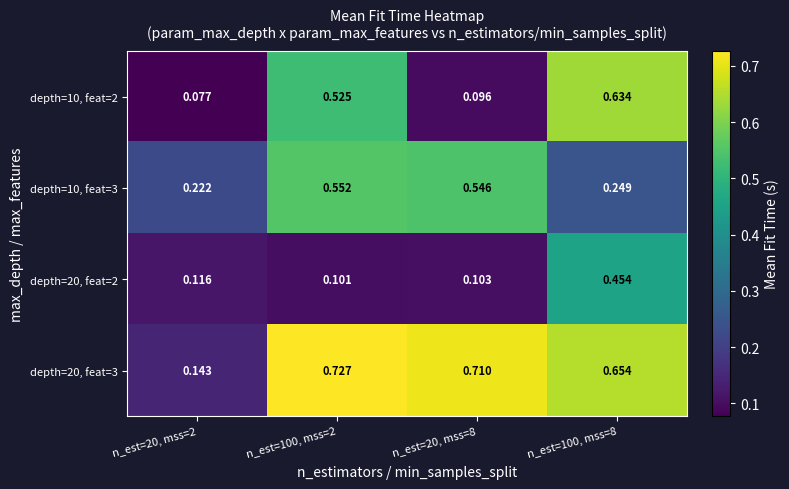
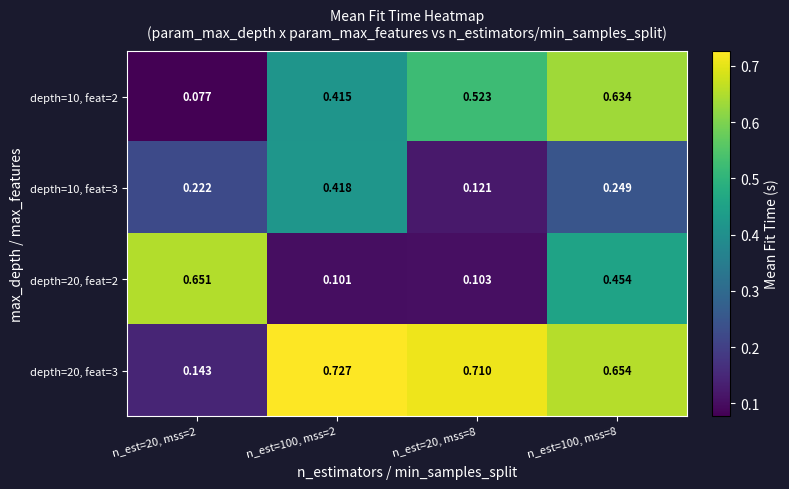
depth=10, feat=2, n_est=100, mss=2: 0.525 -> 0.415
depth=10, feat=2, n_est=20, mss=8: 0.096 -> 0.523
depth=10, feat=3, n_est=100, mss=2: 0.552 -> 0.418
depth=10, feat=3, n_est=20, mss=8: 0.546 -> 0.121
depth=20, feat=2, n_est=20, mss=2: 0.116 -> 0.651
